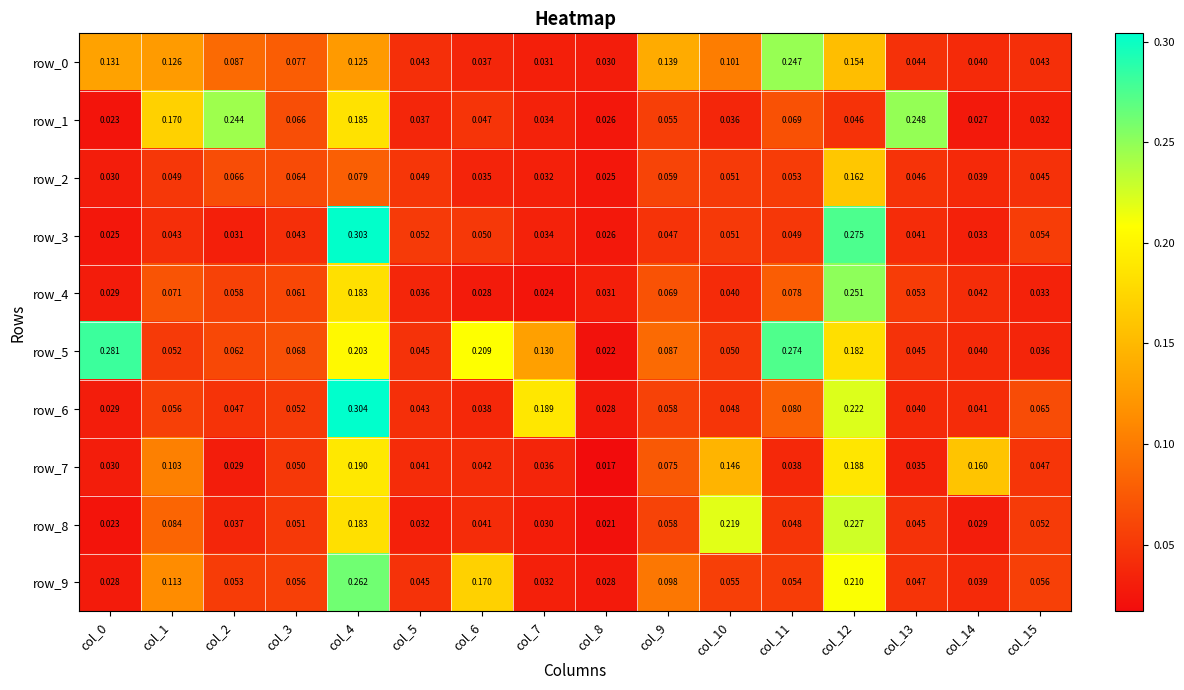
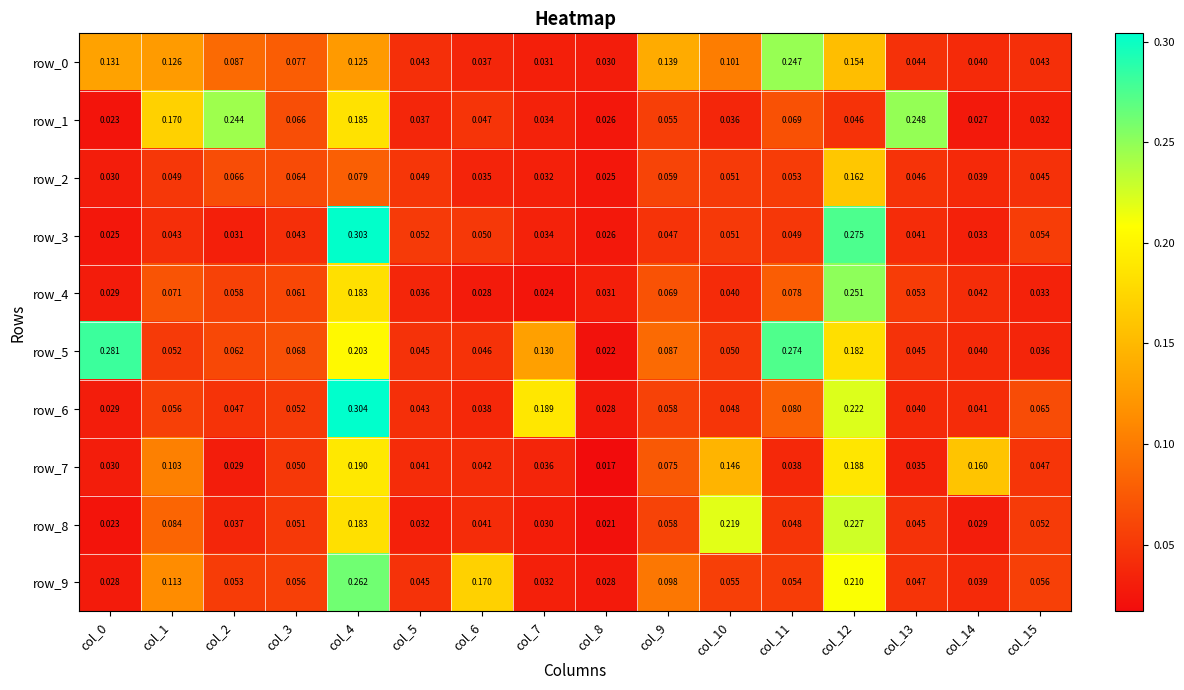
row_5, col_6: 0.209 -> 0.046
